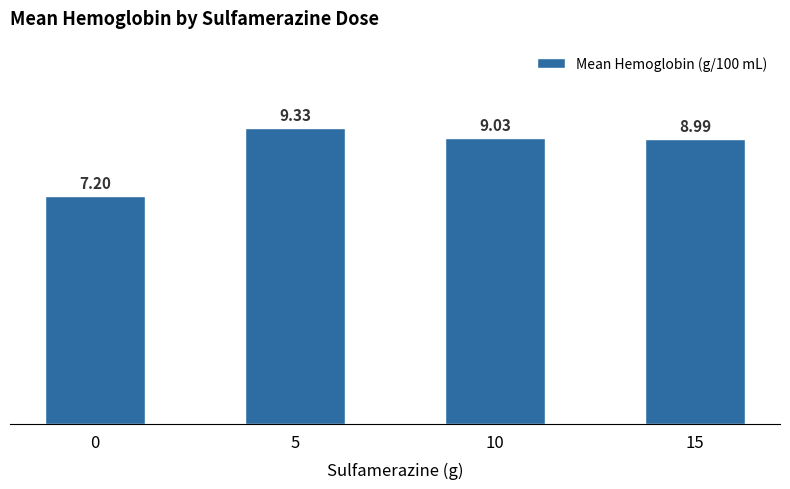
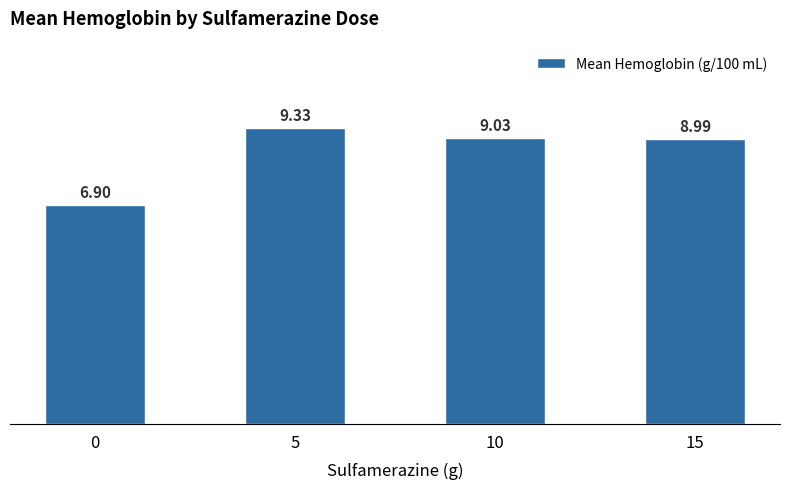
0: 7.20 -> 6.90
